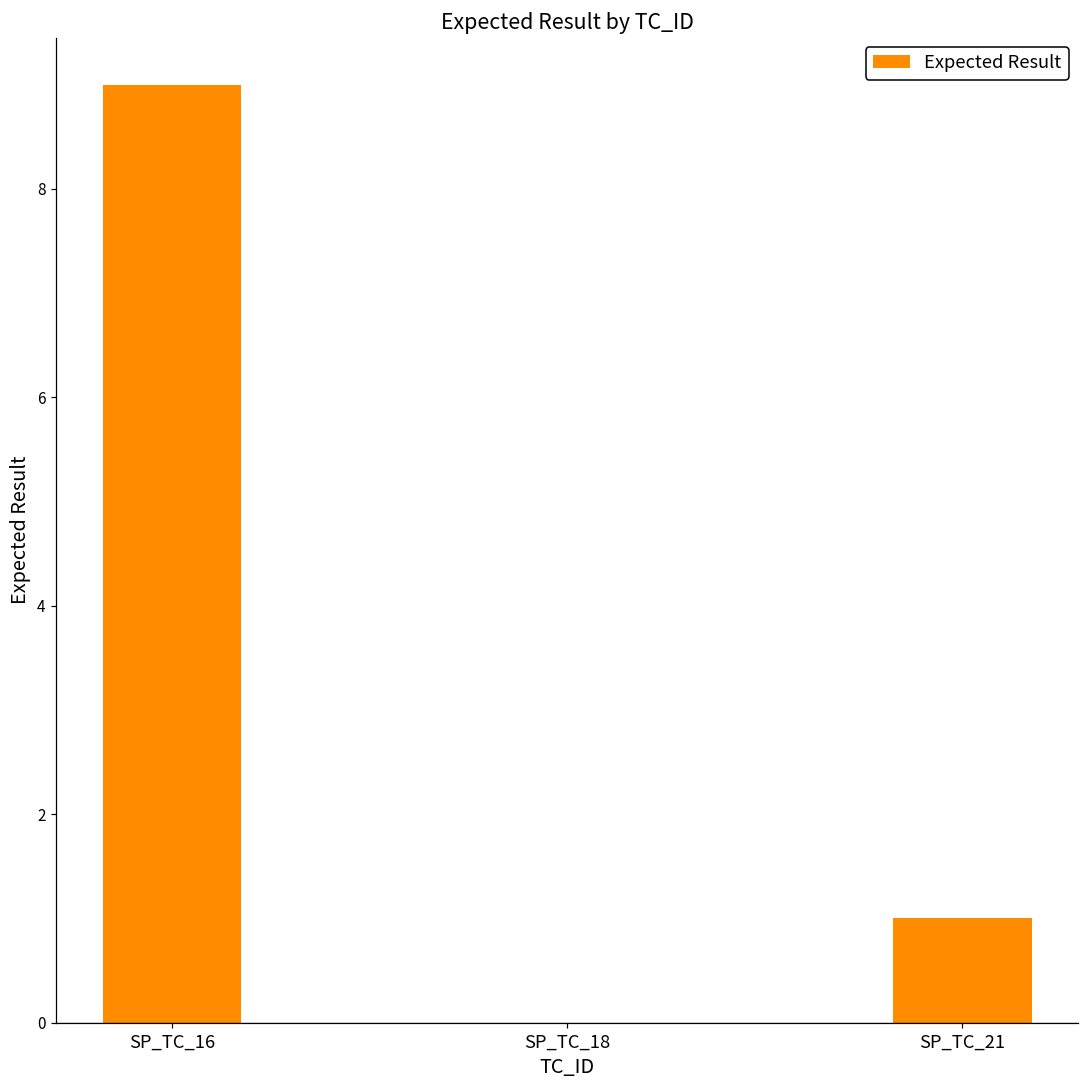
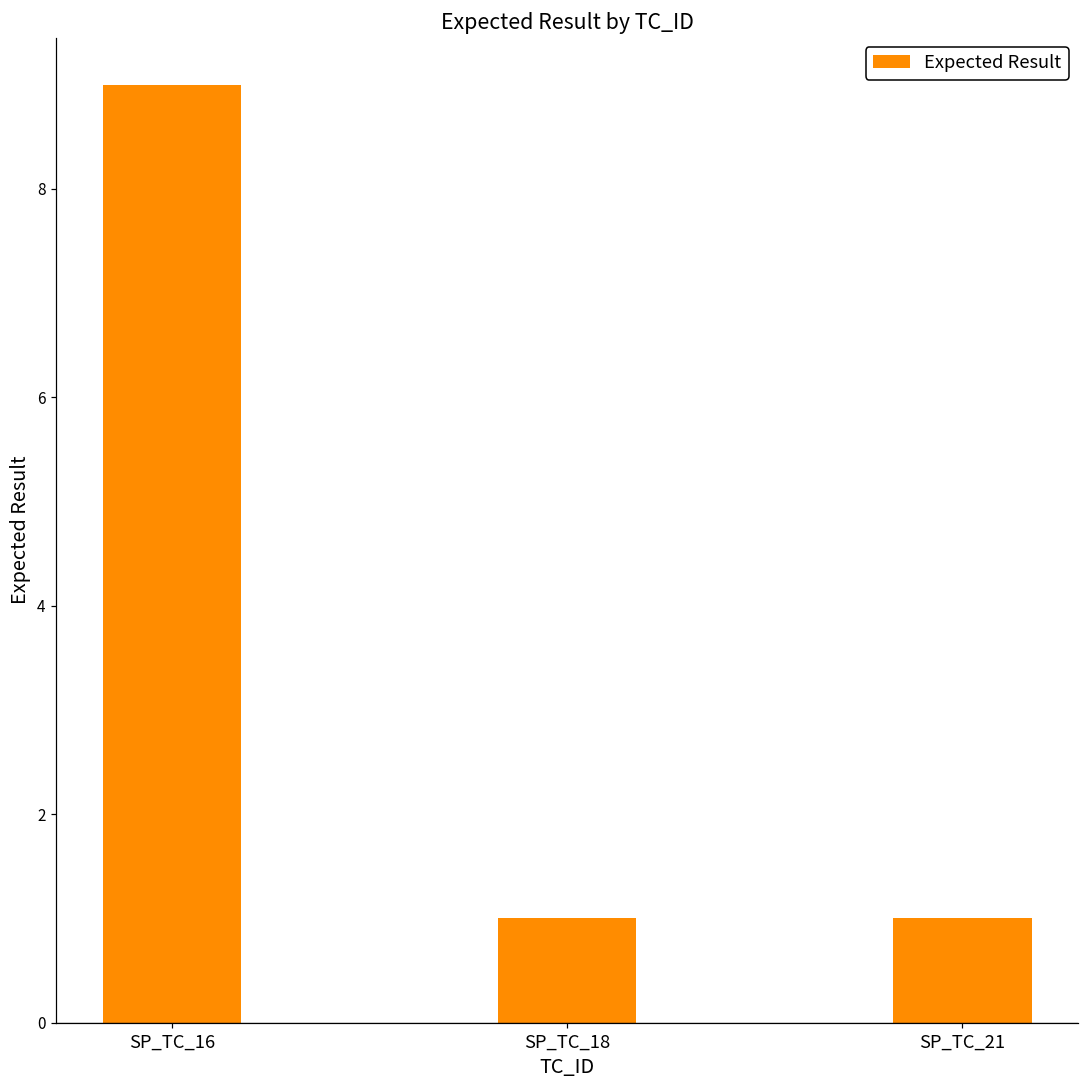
SP_TC_18: 0 -> 1
